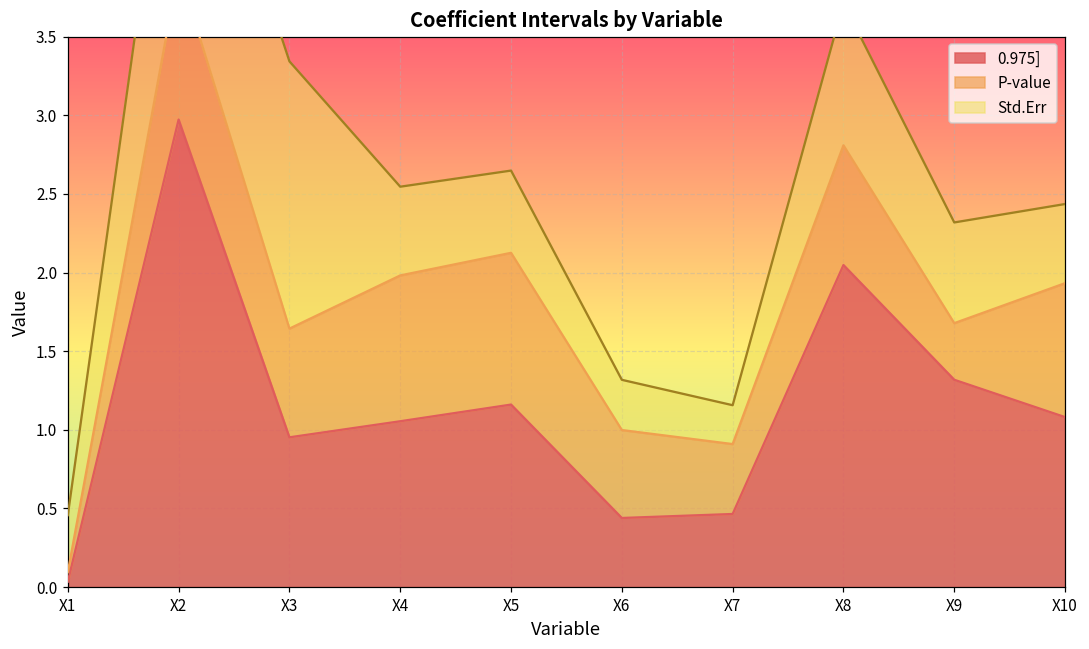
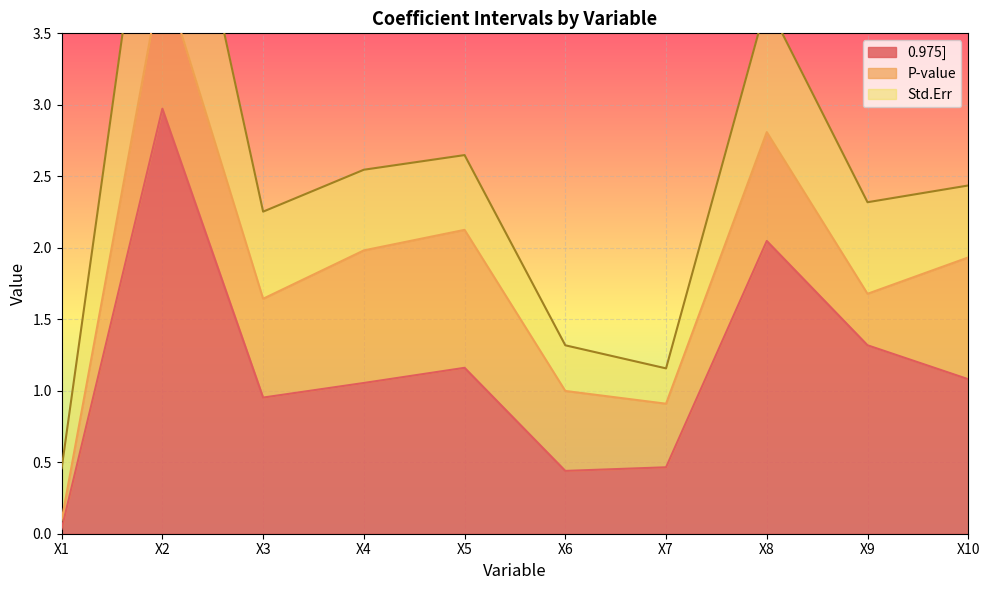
Std.Err, X3: 1.70 -> 0.61
